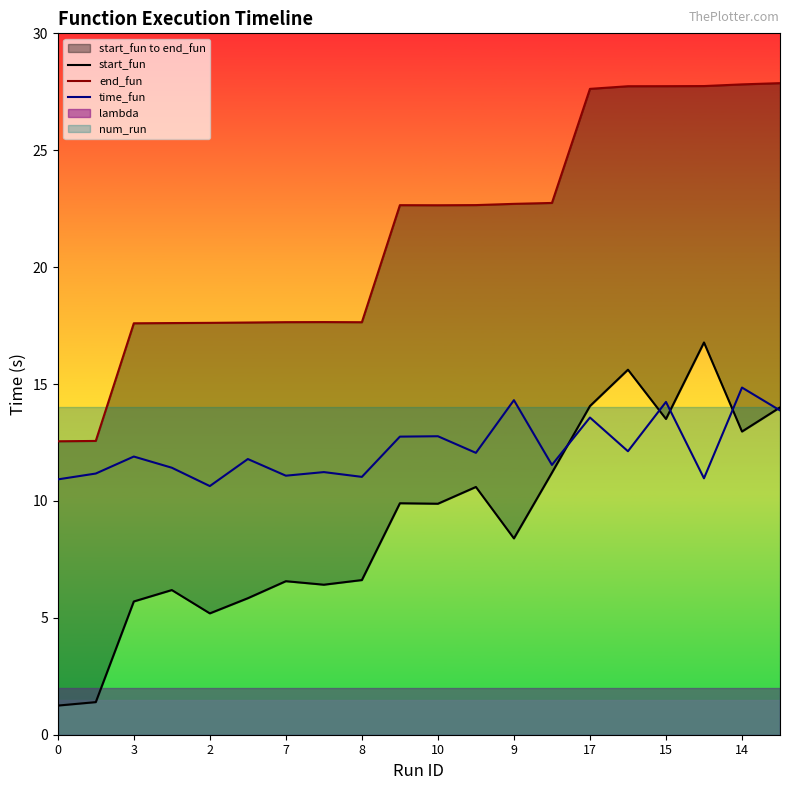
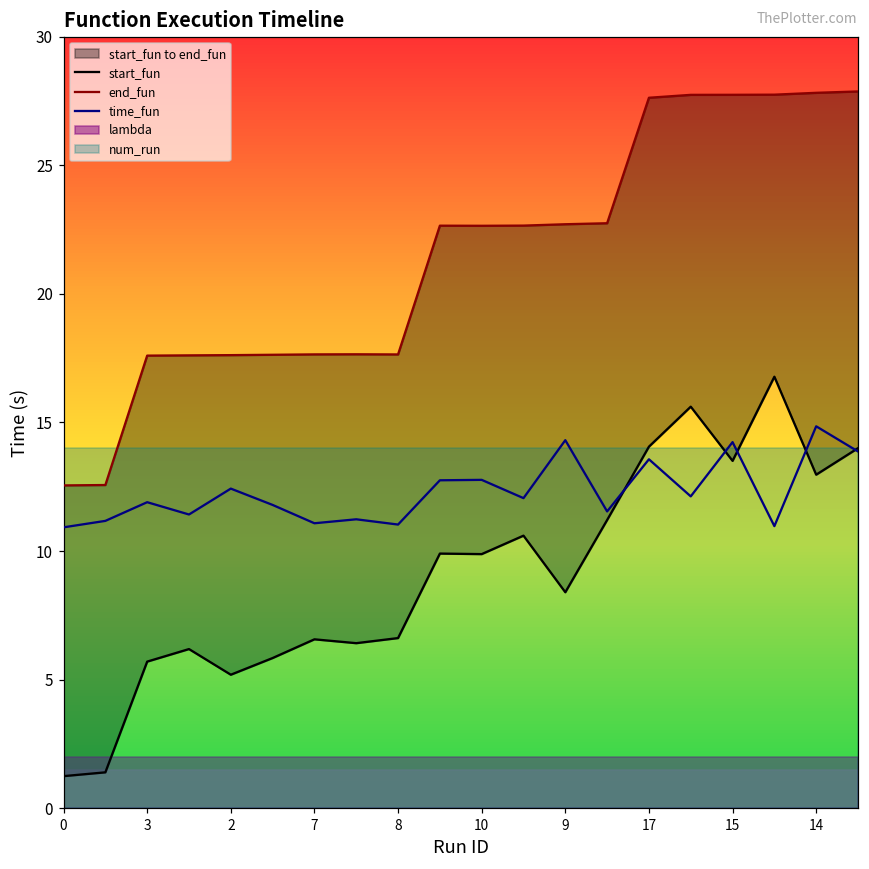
time_fun, 2: 10.6 -> 12.4
